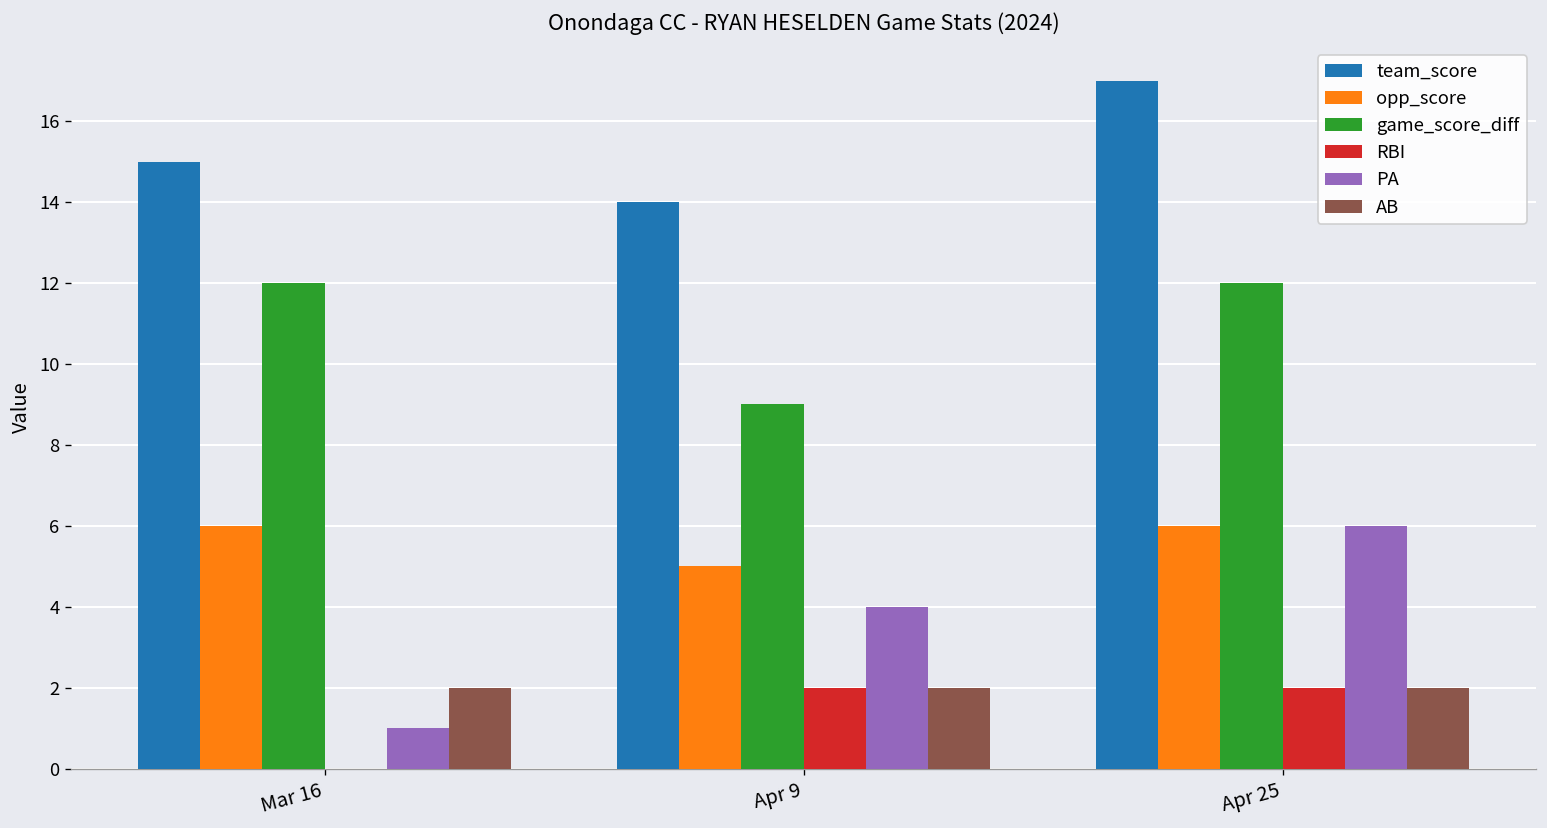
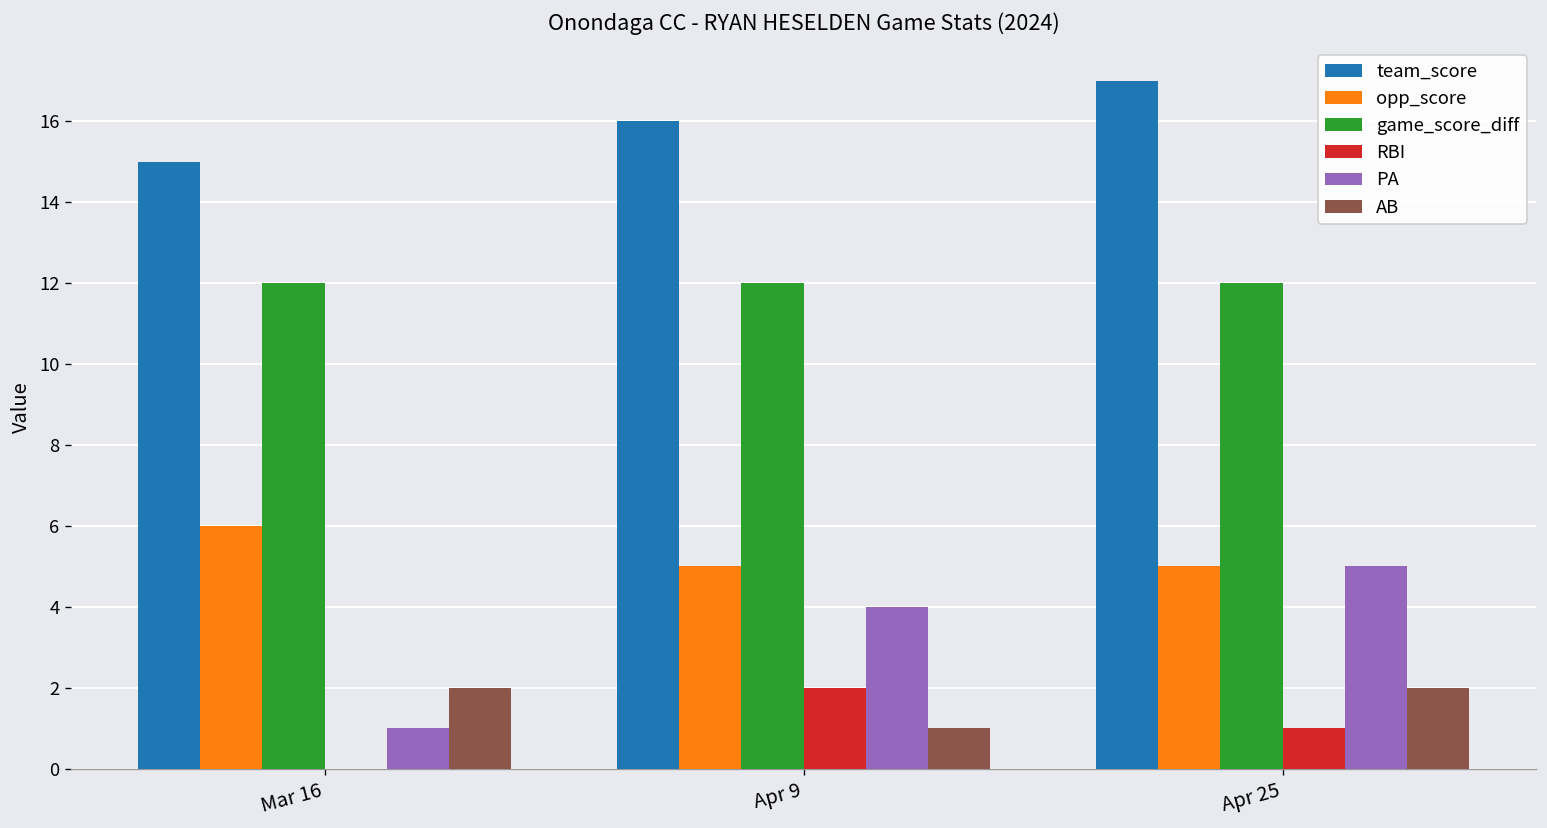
team_score, Apr 9: 14 -> 16
game_score_diff, Apr 9: 9 -> 12
AB, Apr 9: 2 -> 1
opp_score, Apr 25: 6 -> 5
RBI, Apr 25: 2 -> 1
PA, Apr 25: 6 -> 5
